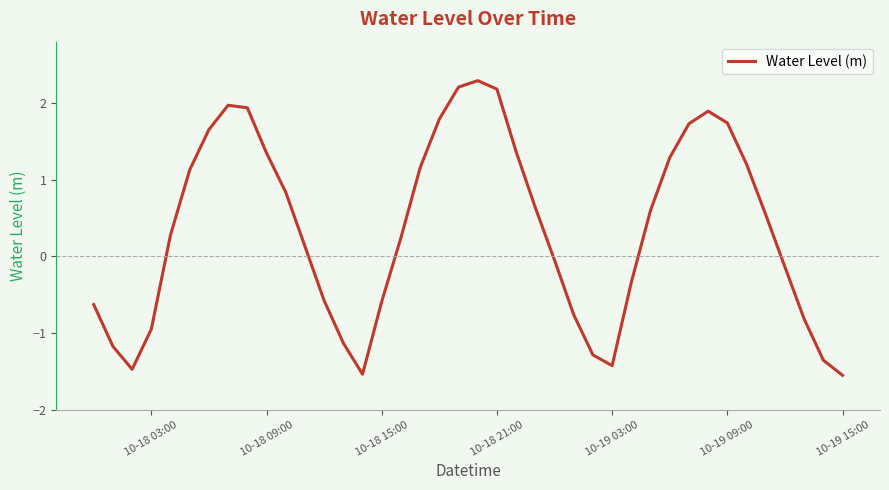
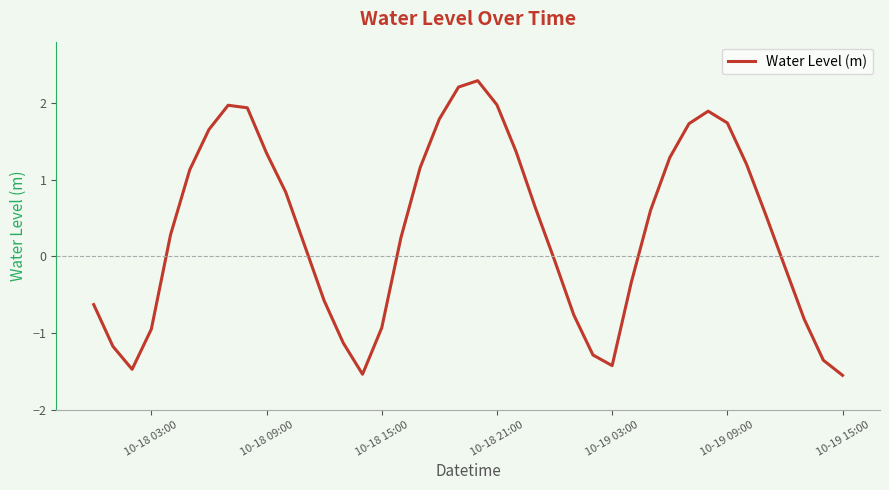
10-18 15:00: -0.6 -> -0.9
10-18 21:00: 2.2 -> 2.0
